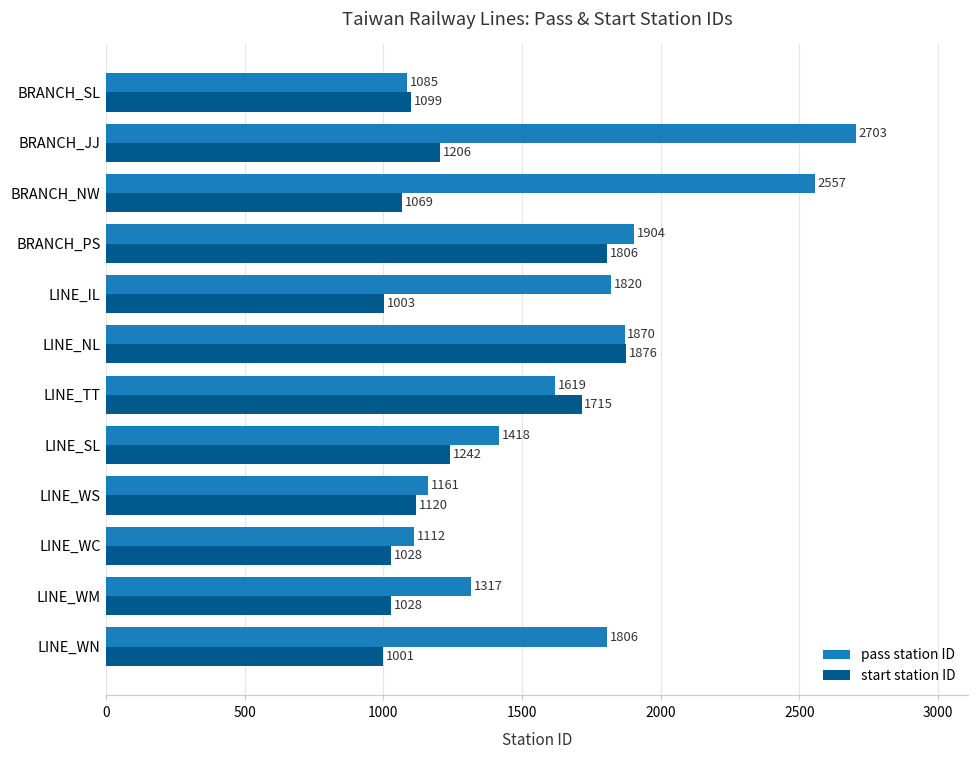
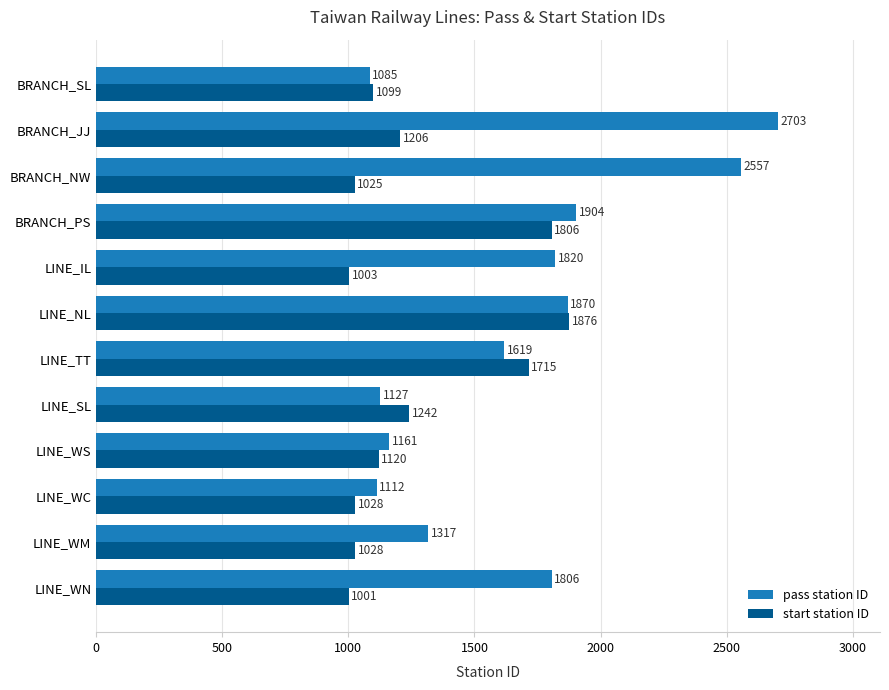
start station ID, BRANCH_NW: 1069 -> 1025
pass station ID, LINE_SL: 1418 -> 1127
